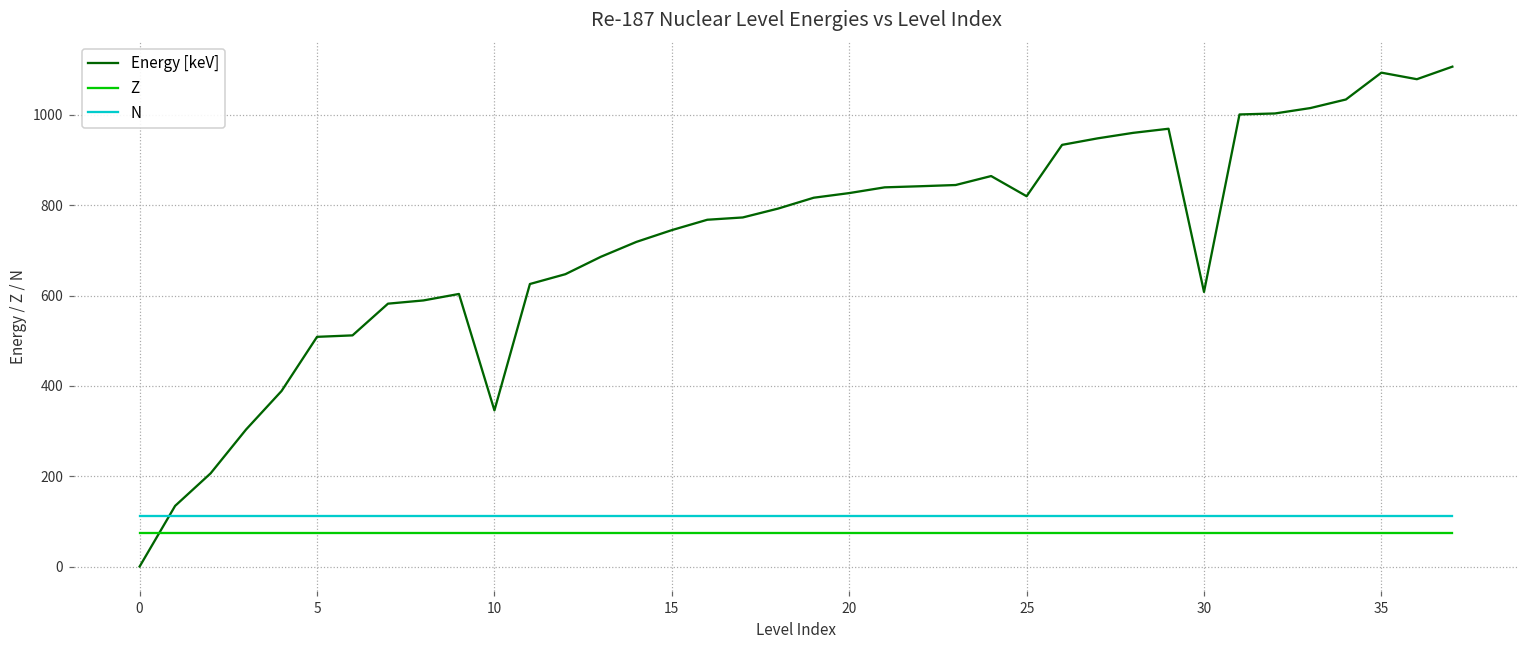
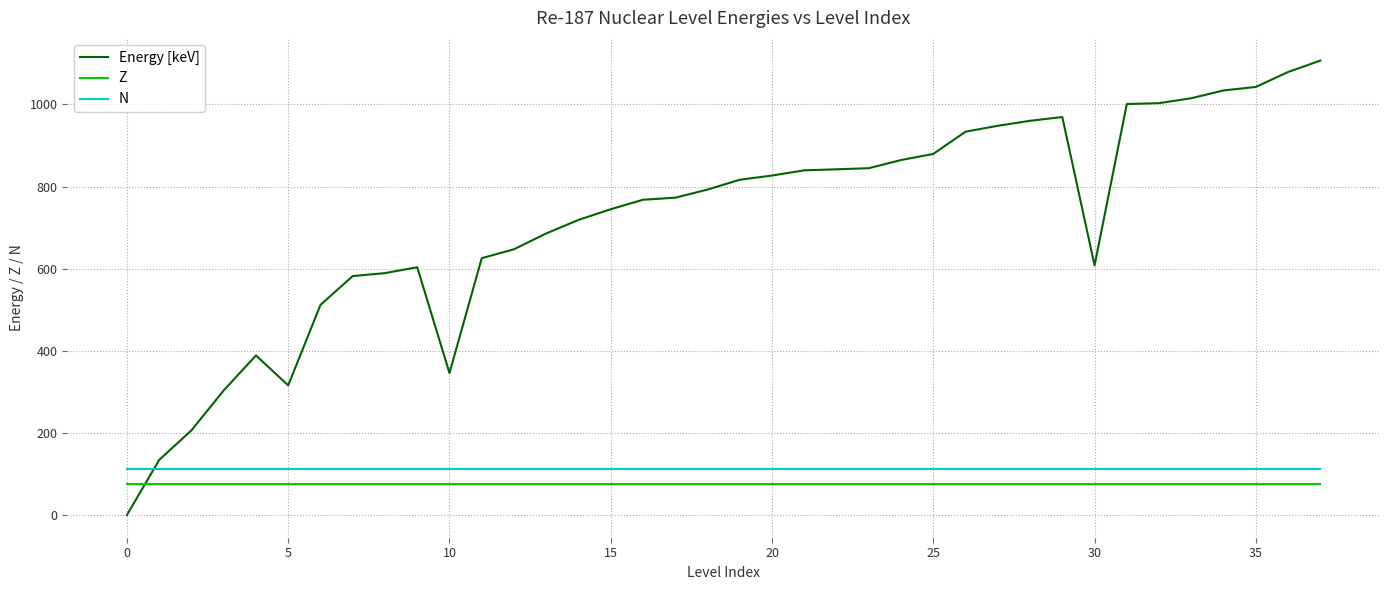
Energy [keV], 5: 510 -> 320
Energy [keV], 25: 820 -> 880
Energy [keV], 35: 1090 -> 1040
